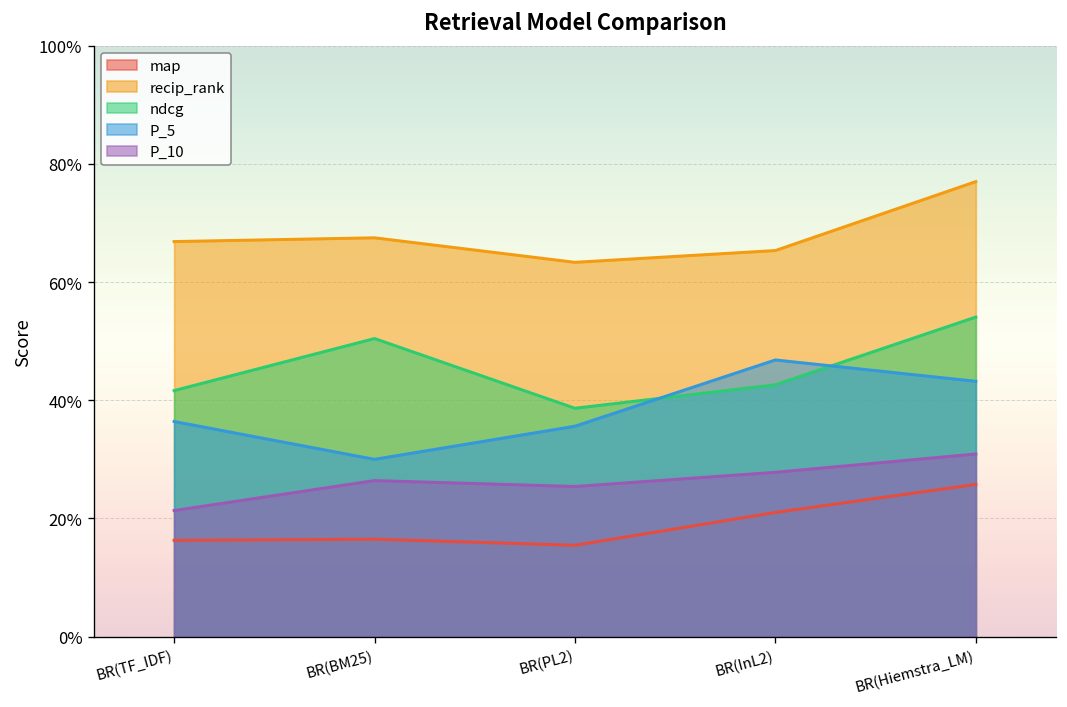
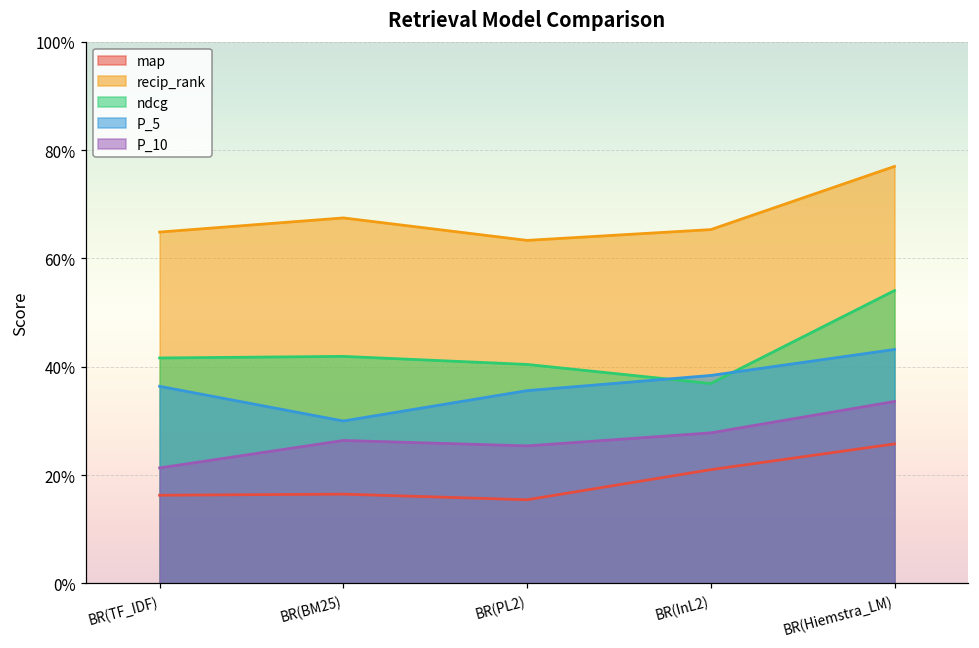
recip_rank, BR(TF_IDF): 67% -> 65%
ndcg, BR(BM25): 50% -> 42%
ndcg, BR(PL2): 39% -> 40%
ndcg, BR(InL2): 43% -> 37%
P_5, BR(InL2): 47% -> 38%
P_10, BR(Hiemstra_LM): 31% -> 34%
